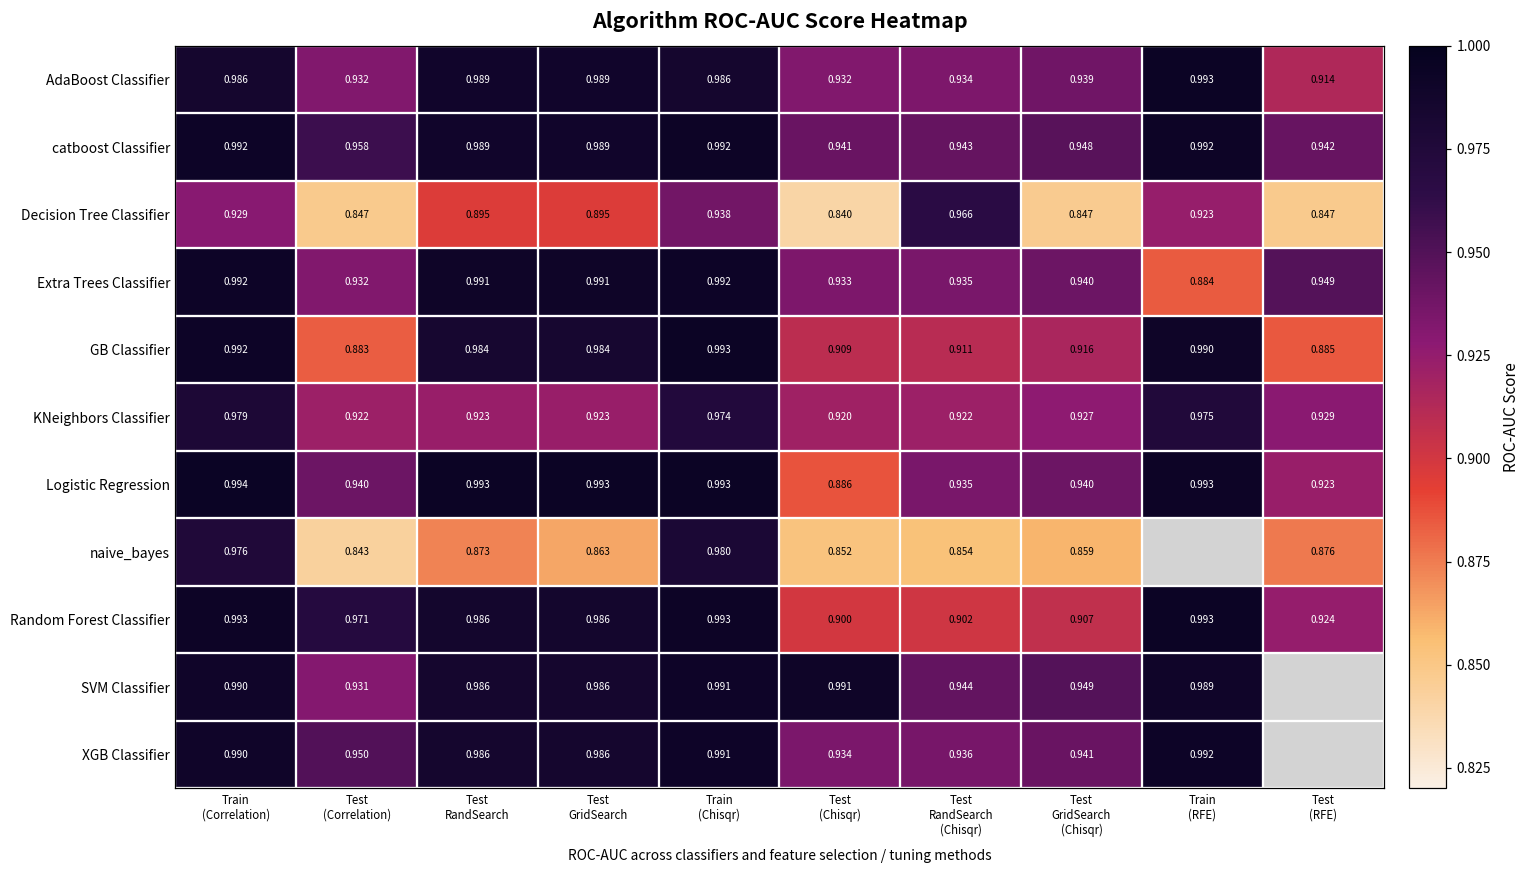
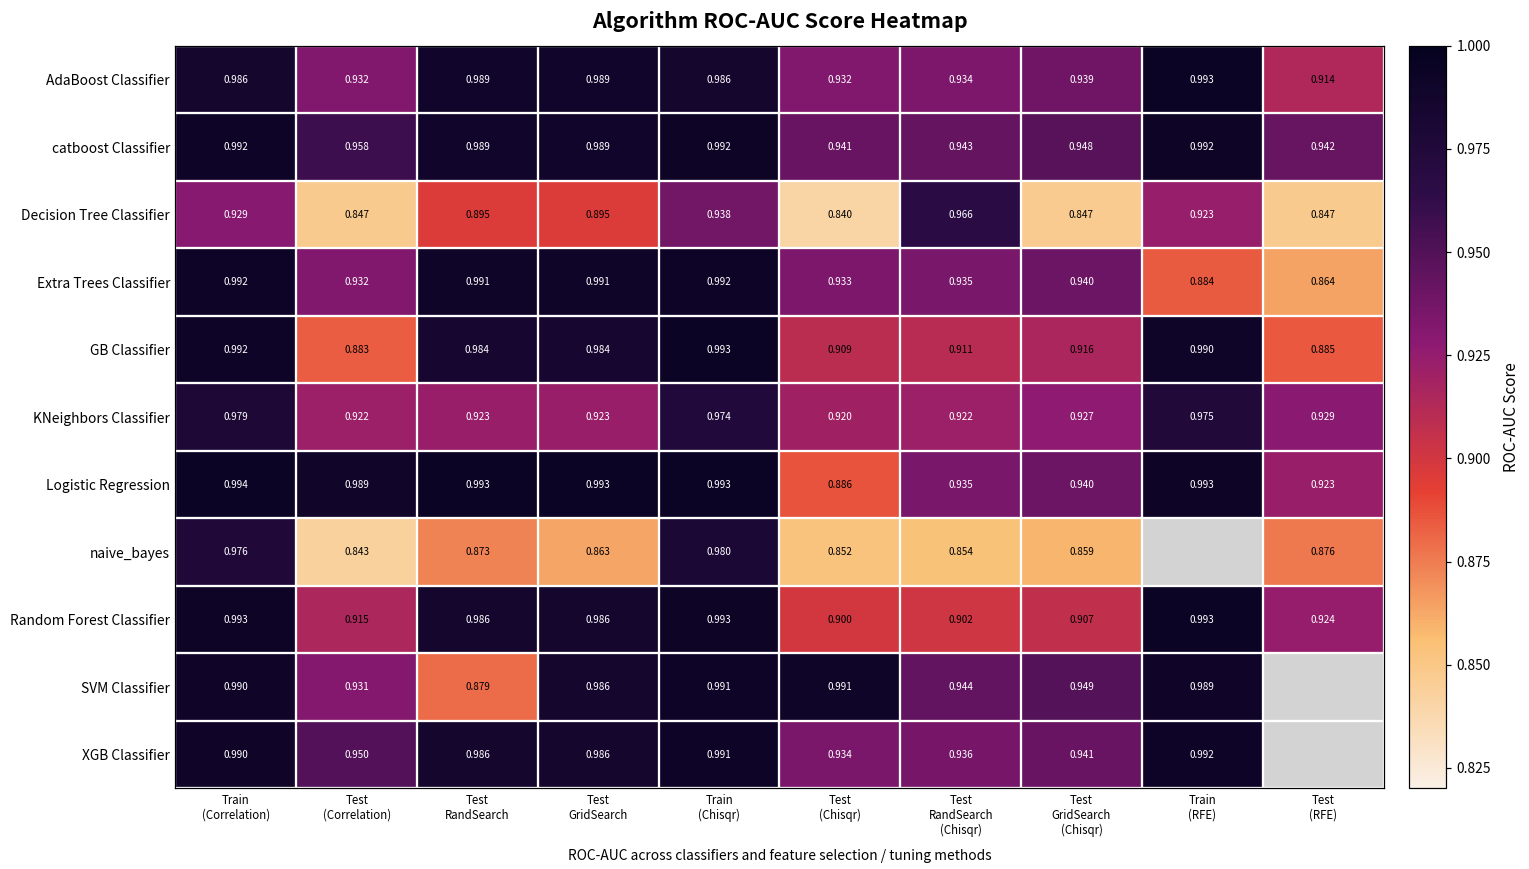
Extra Trees Classifier, Test (RFE): 0.949 -> 0.864
Logistic Regression, Test (Correlation): 0.940 -> 0.989
Random Forest Classifier, Test (Correlation): 0.971 -> 0.915
SVM Classifier, Test RandSearch: 0.986 -> 0.879
